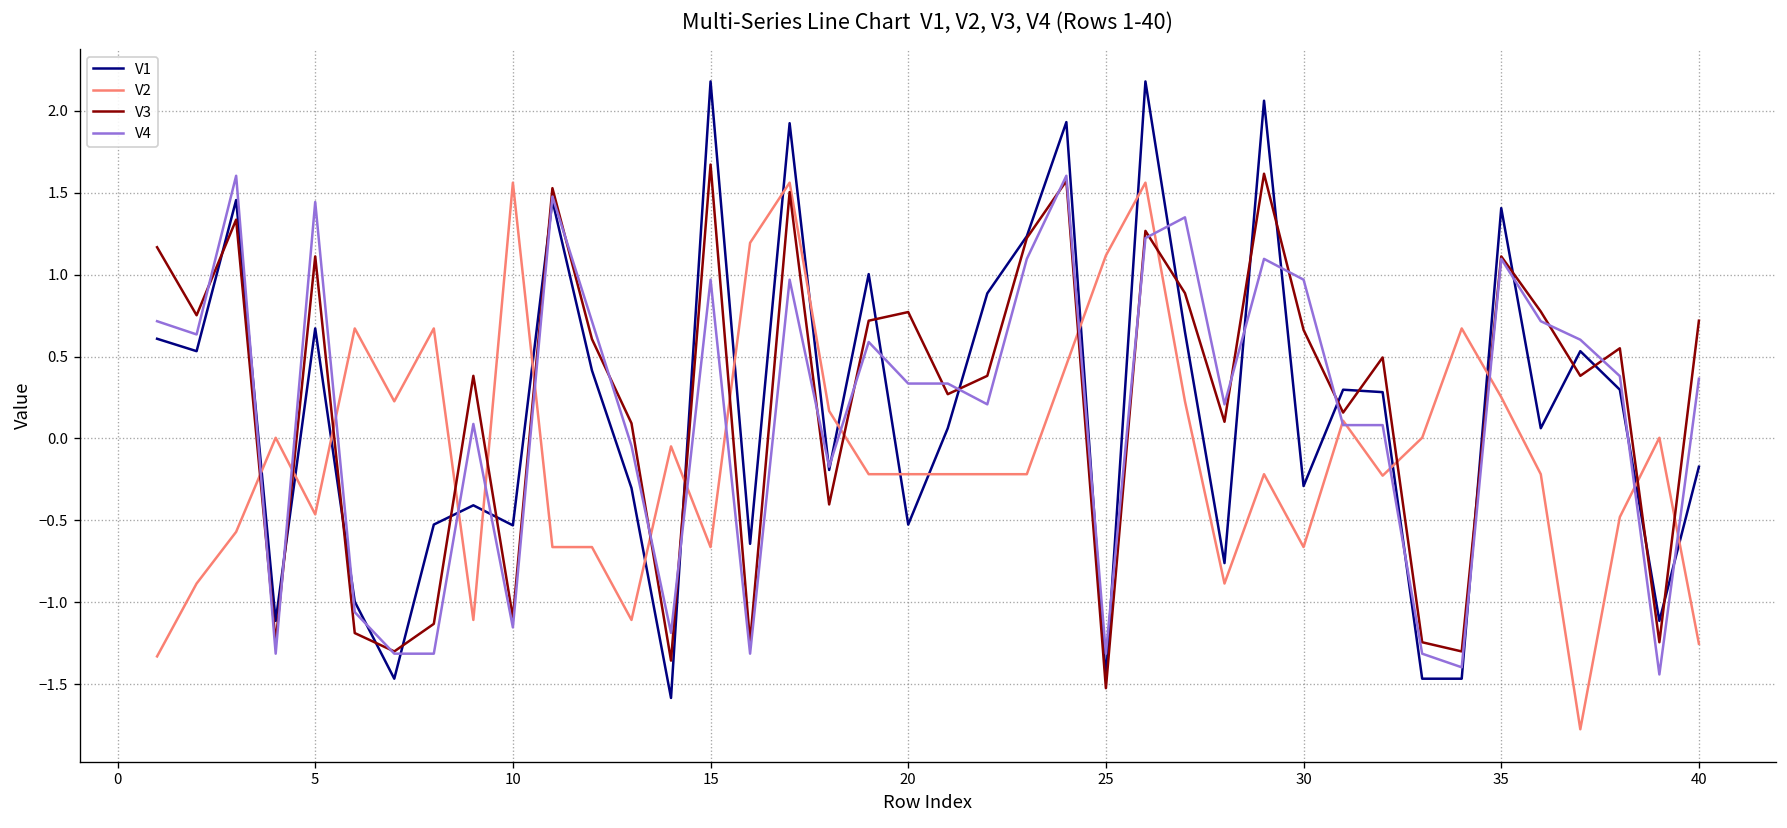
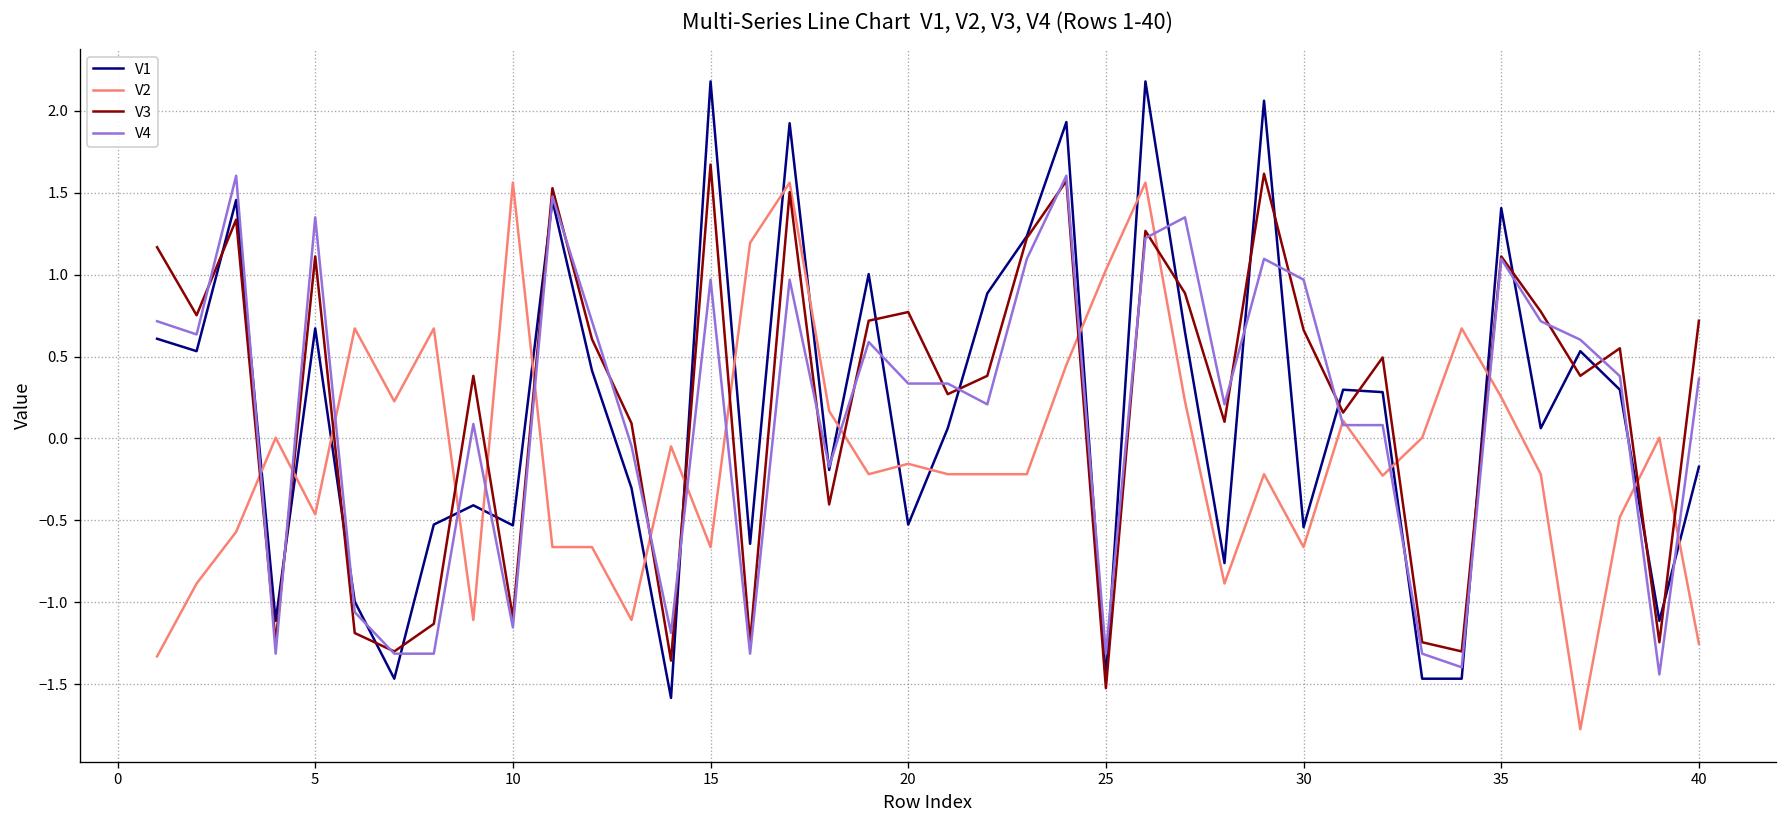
V4, 5: 1.44 -> 1.35
V2, 20: -0.22 -> -0.15
V2, 25: 1.12 -> 1.03
V1, 30: -0.29 -> -0.54
